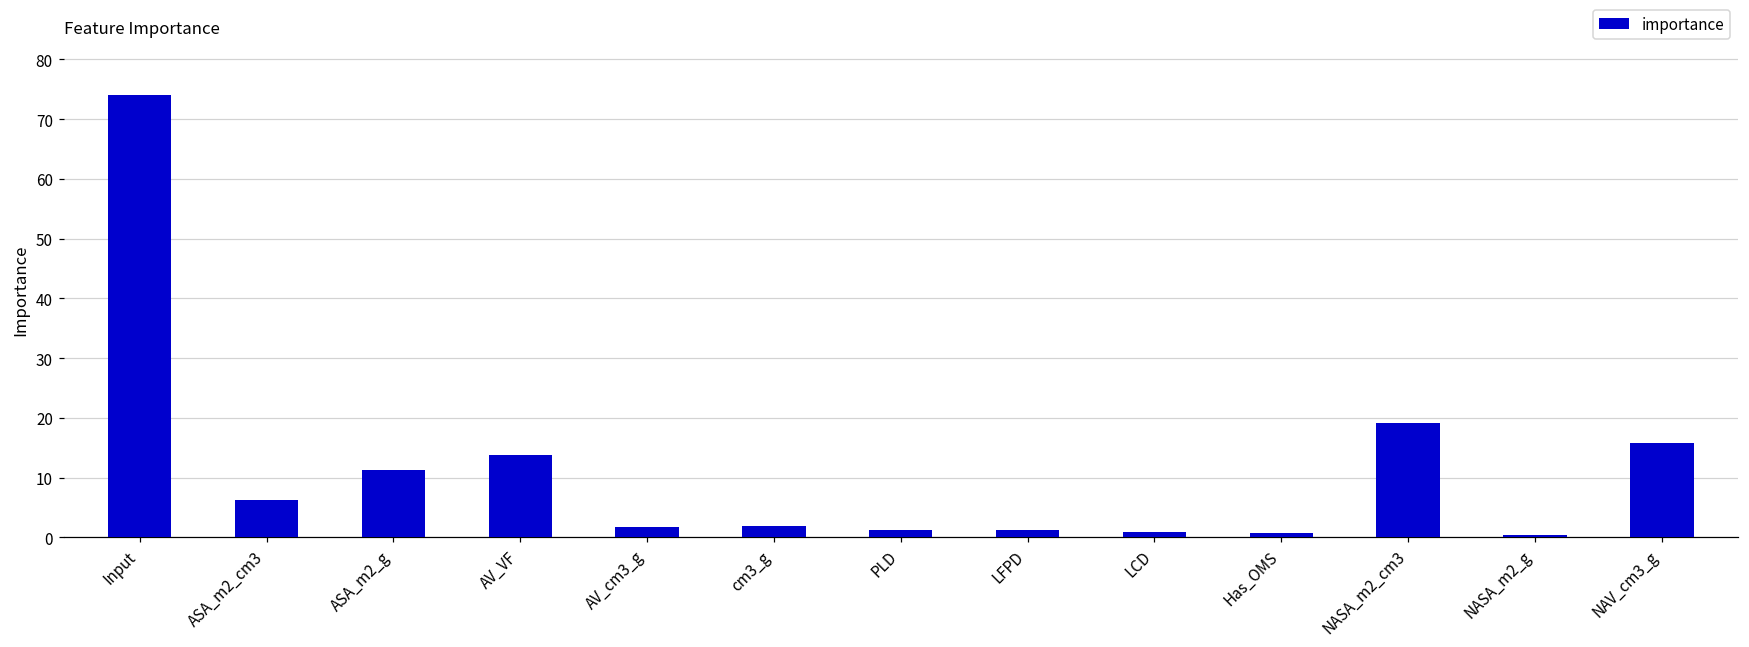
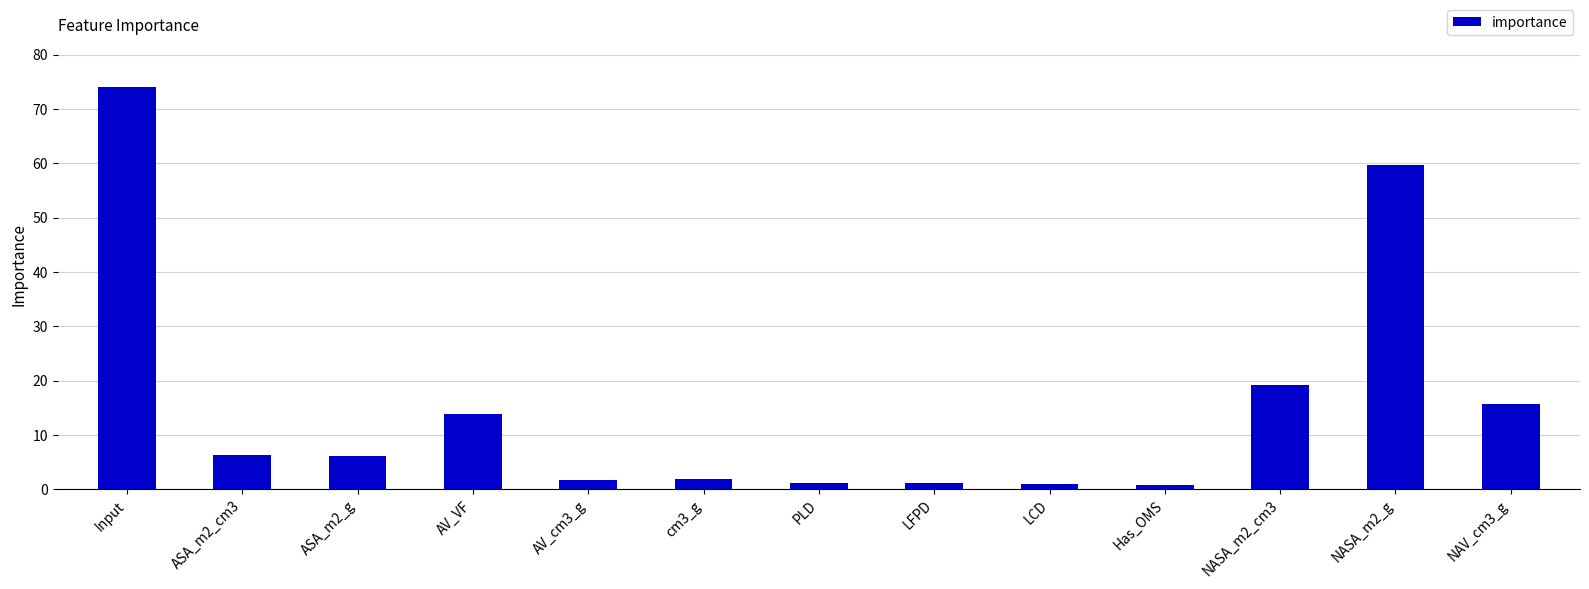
ASA_m2_g: 11 -> 6
NASA_m2_g: 0 -> 60
